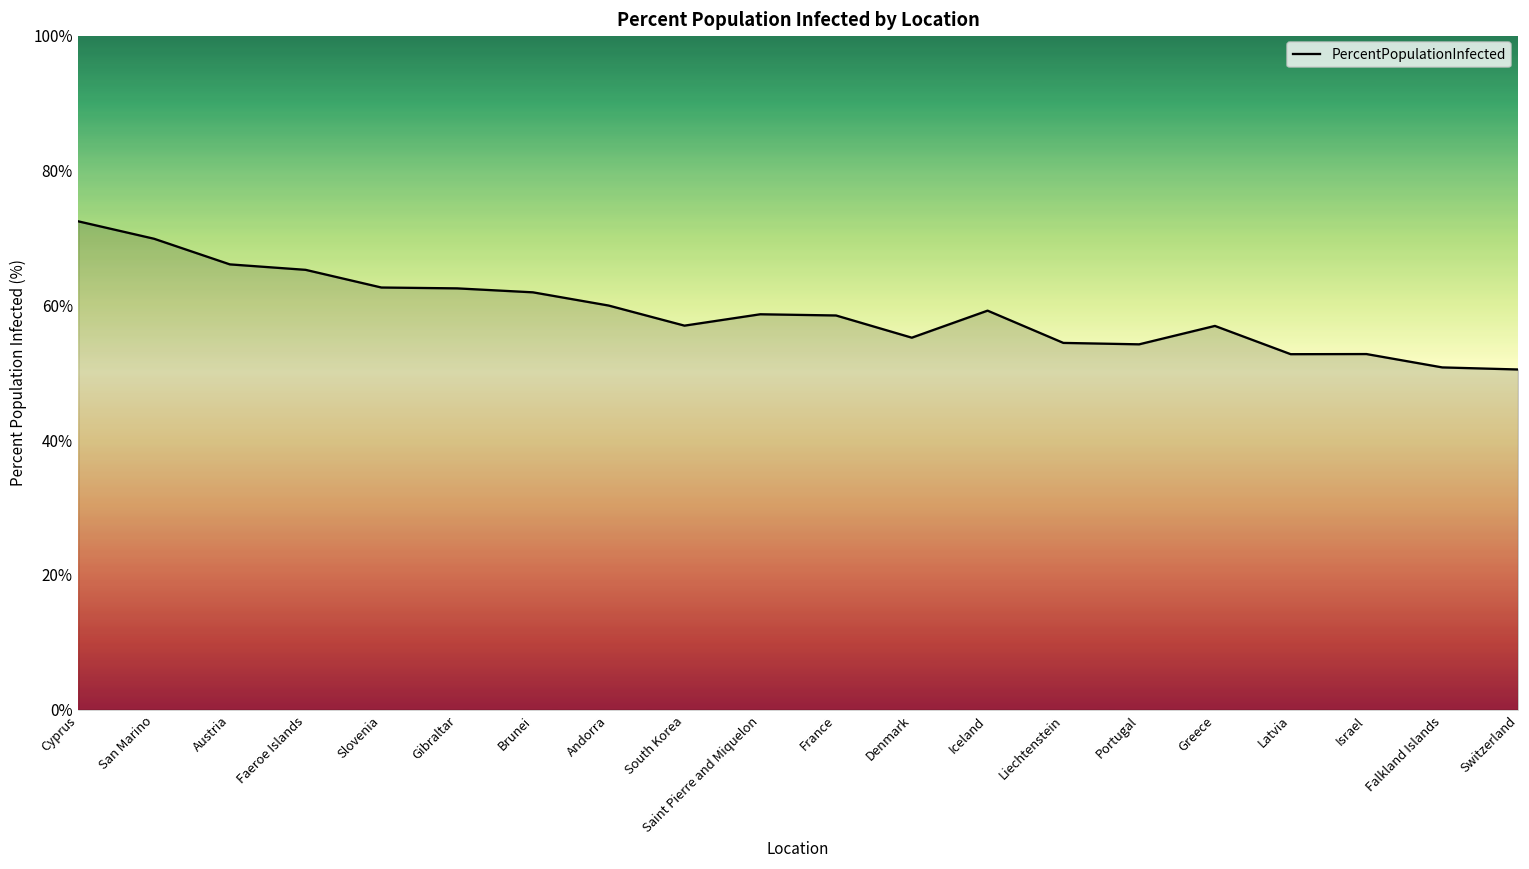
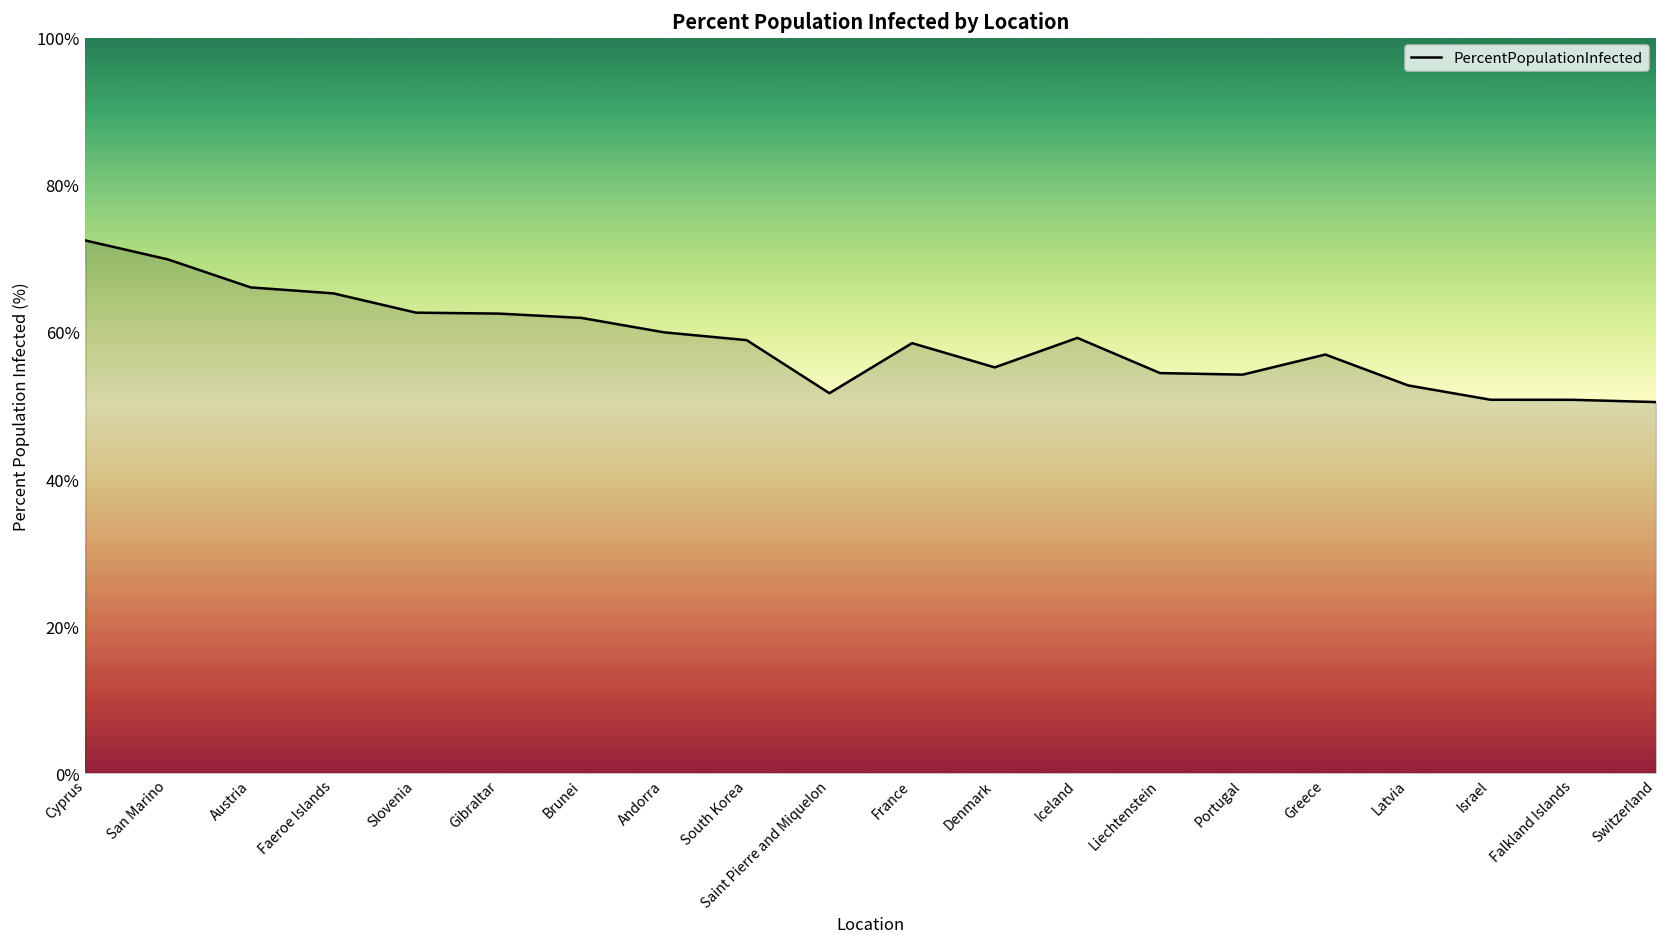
South Korea: 57% -> 59%
Saint Pierre and Miquelon: 59% -> 52%
Israel: 53% -> 51%
